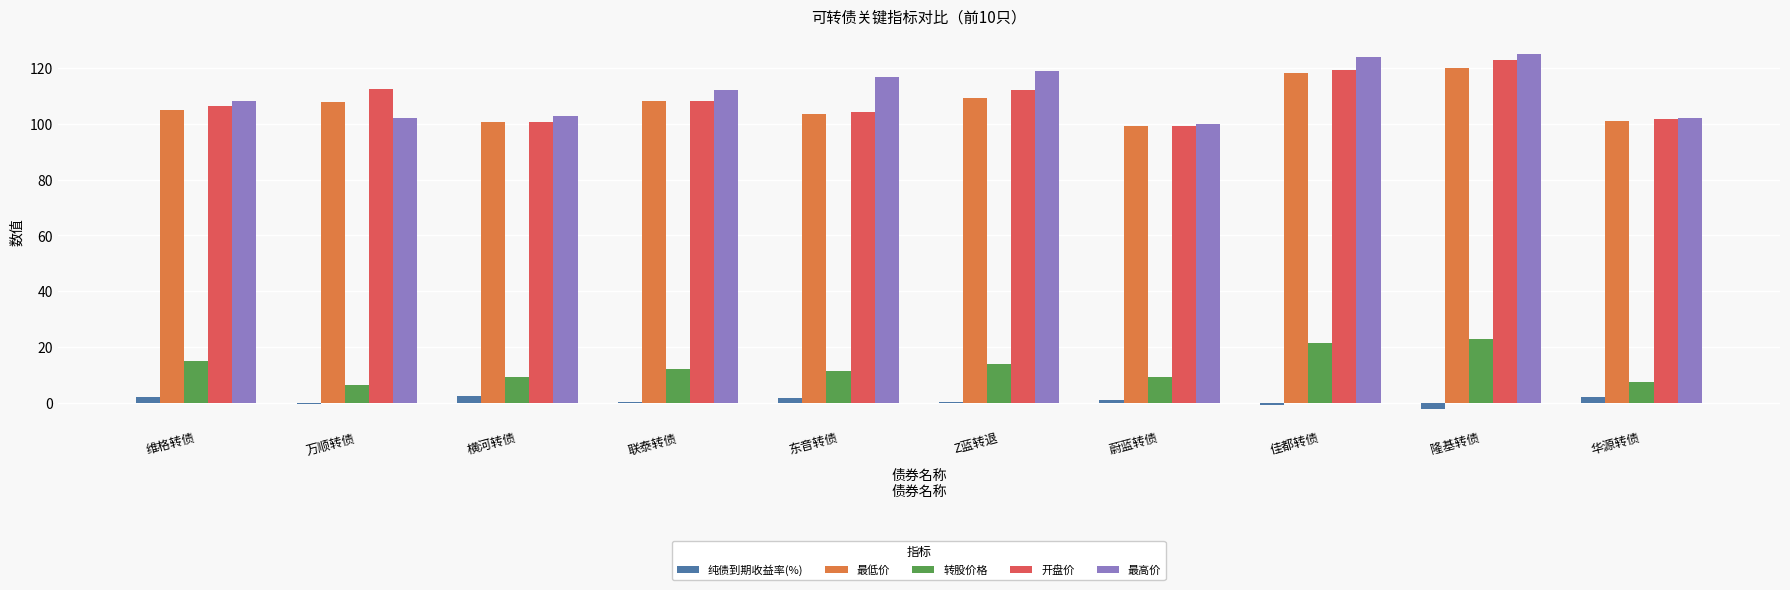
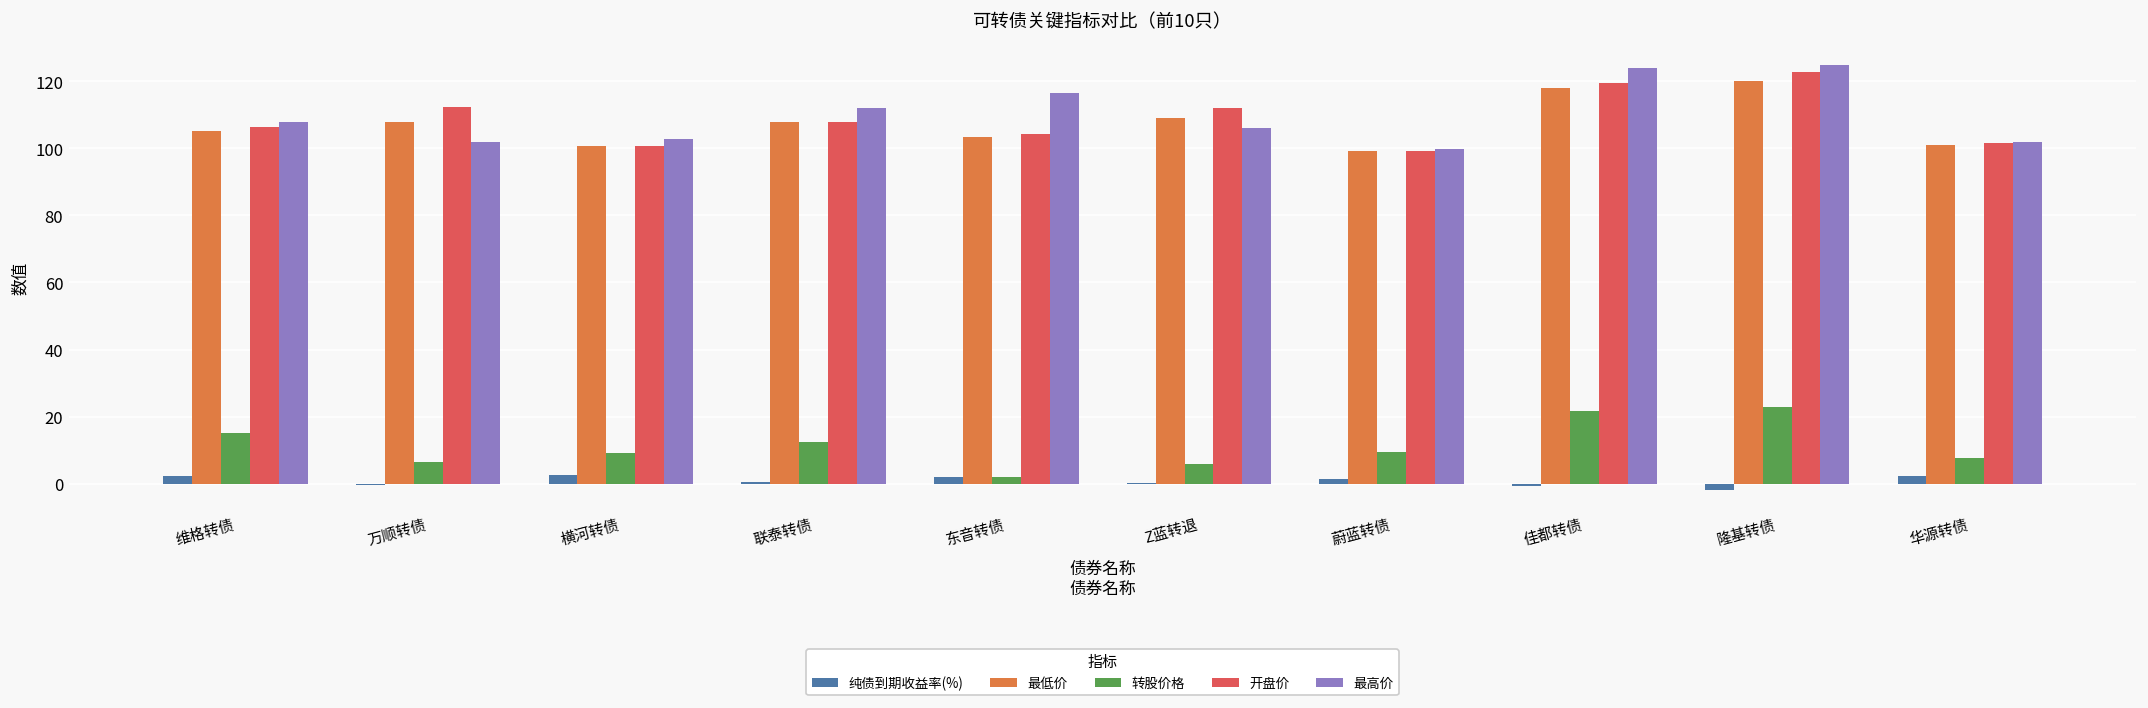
转股价格, 东音转债: 11 -> 2
转股价格, Z蓝转退: 14 -> 6
最高价, Z蓝转退: 119 -> 106
